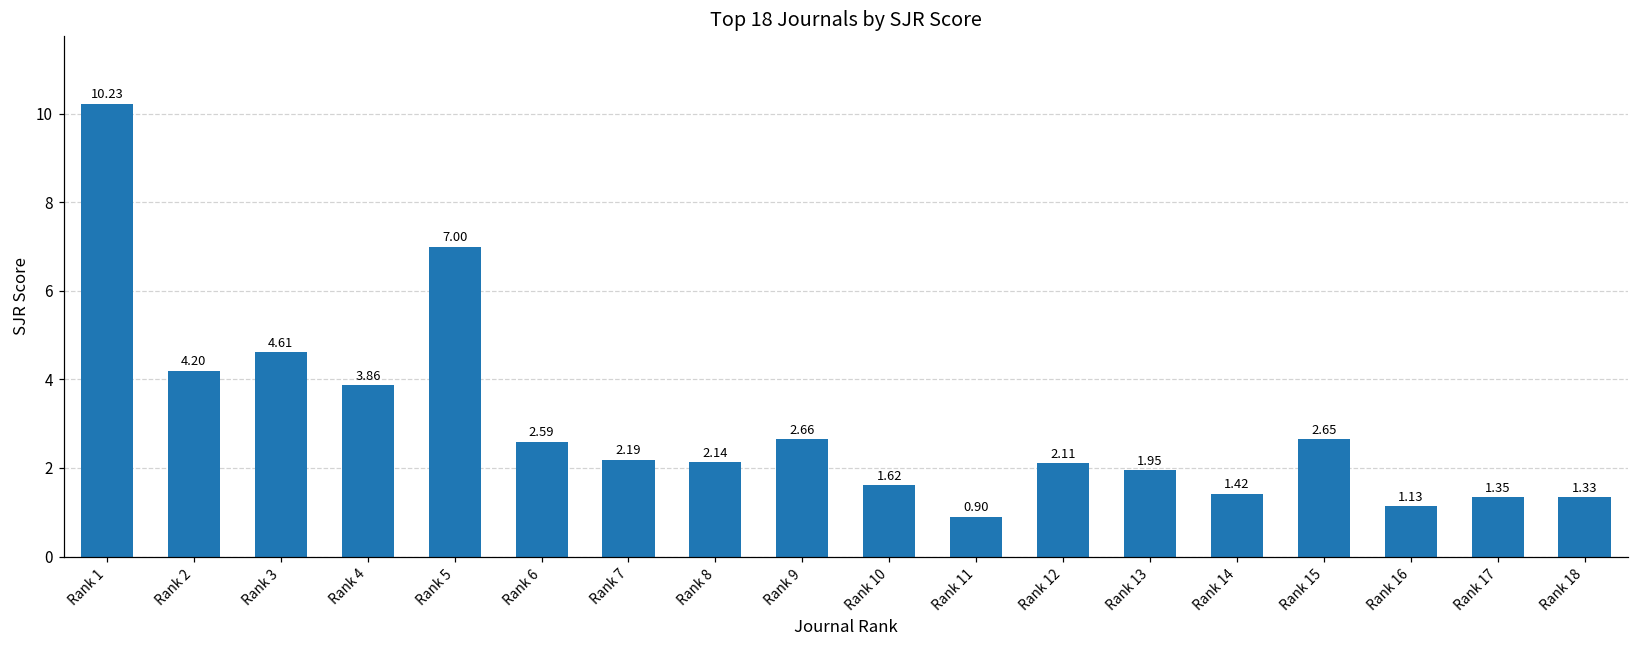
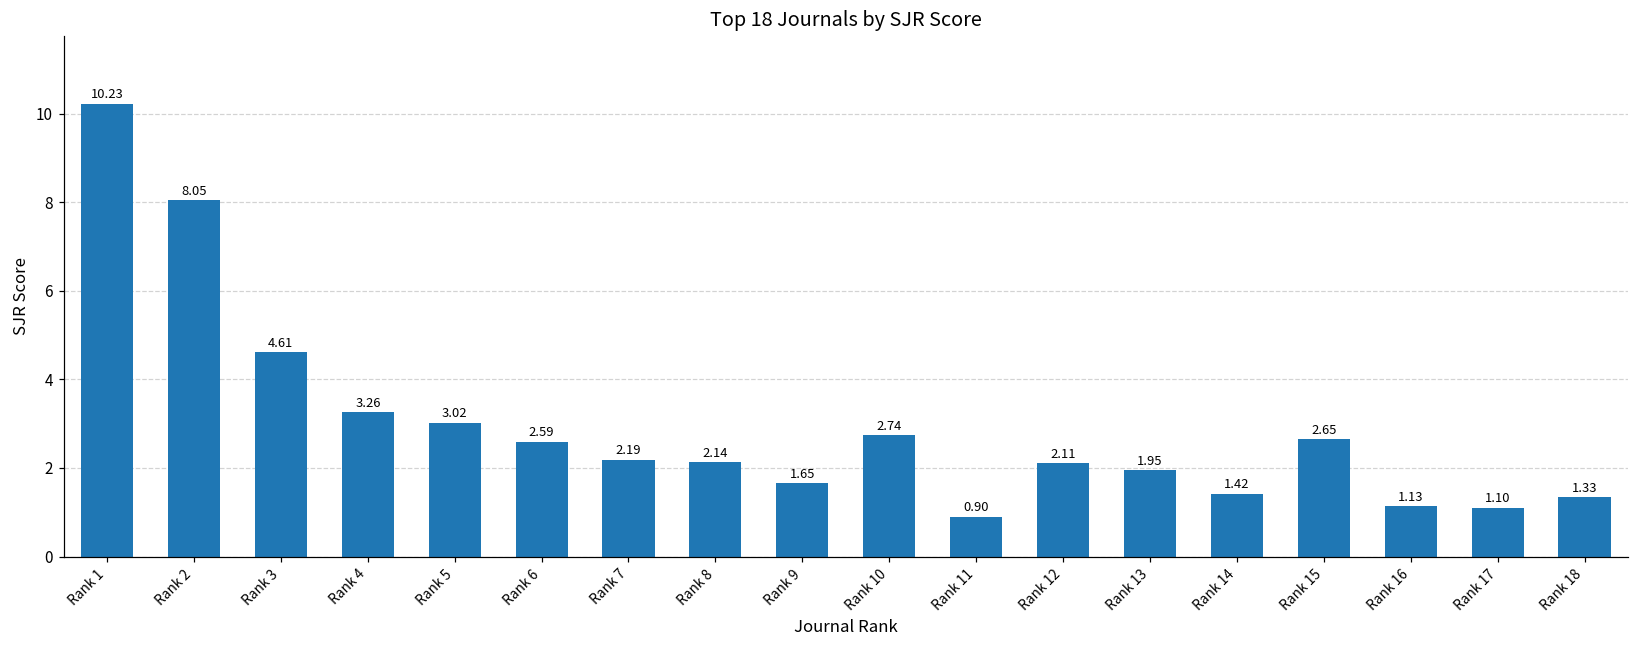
Rank 2: 4.20 -> 8.05
Rank 4: 3.86 -> 3.26
Rank 5: 7.00 -> 3.02
Rank 9: 2.66 -> 1.65
Rank 10: 1.62 -> 2.74
Rank 17: 1.35 -> 1.10
